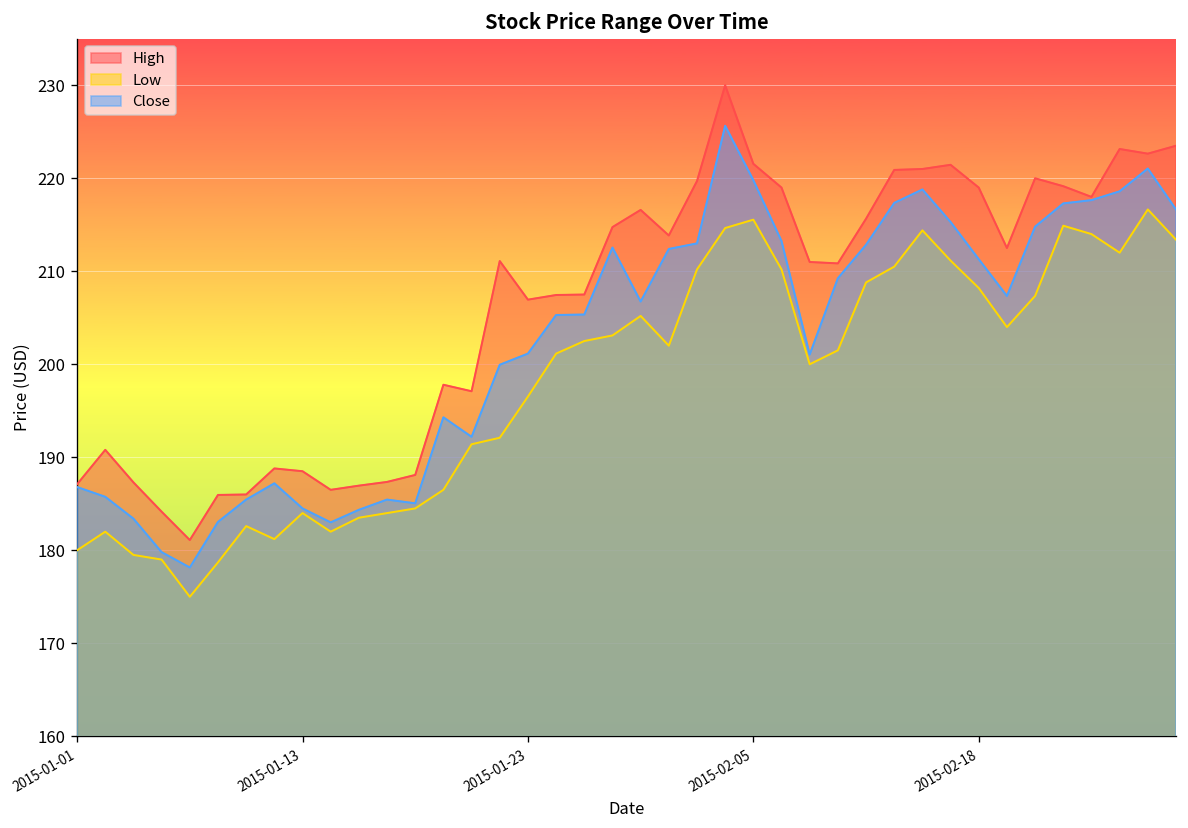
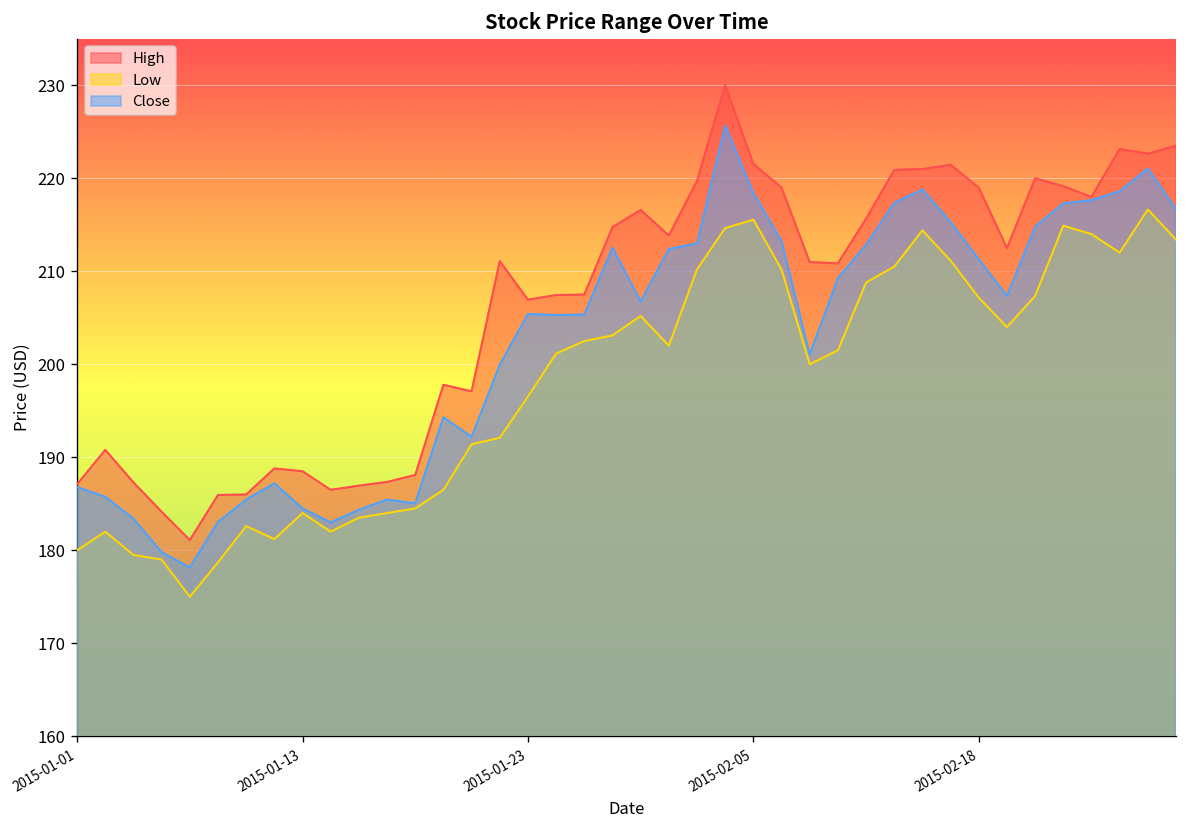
Close, 2015-01-23: 201 -> 205
Close, 2015-02-05: 220 -> 218
Low, 2015-02-18: 208 -> 207
